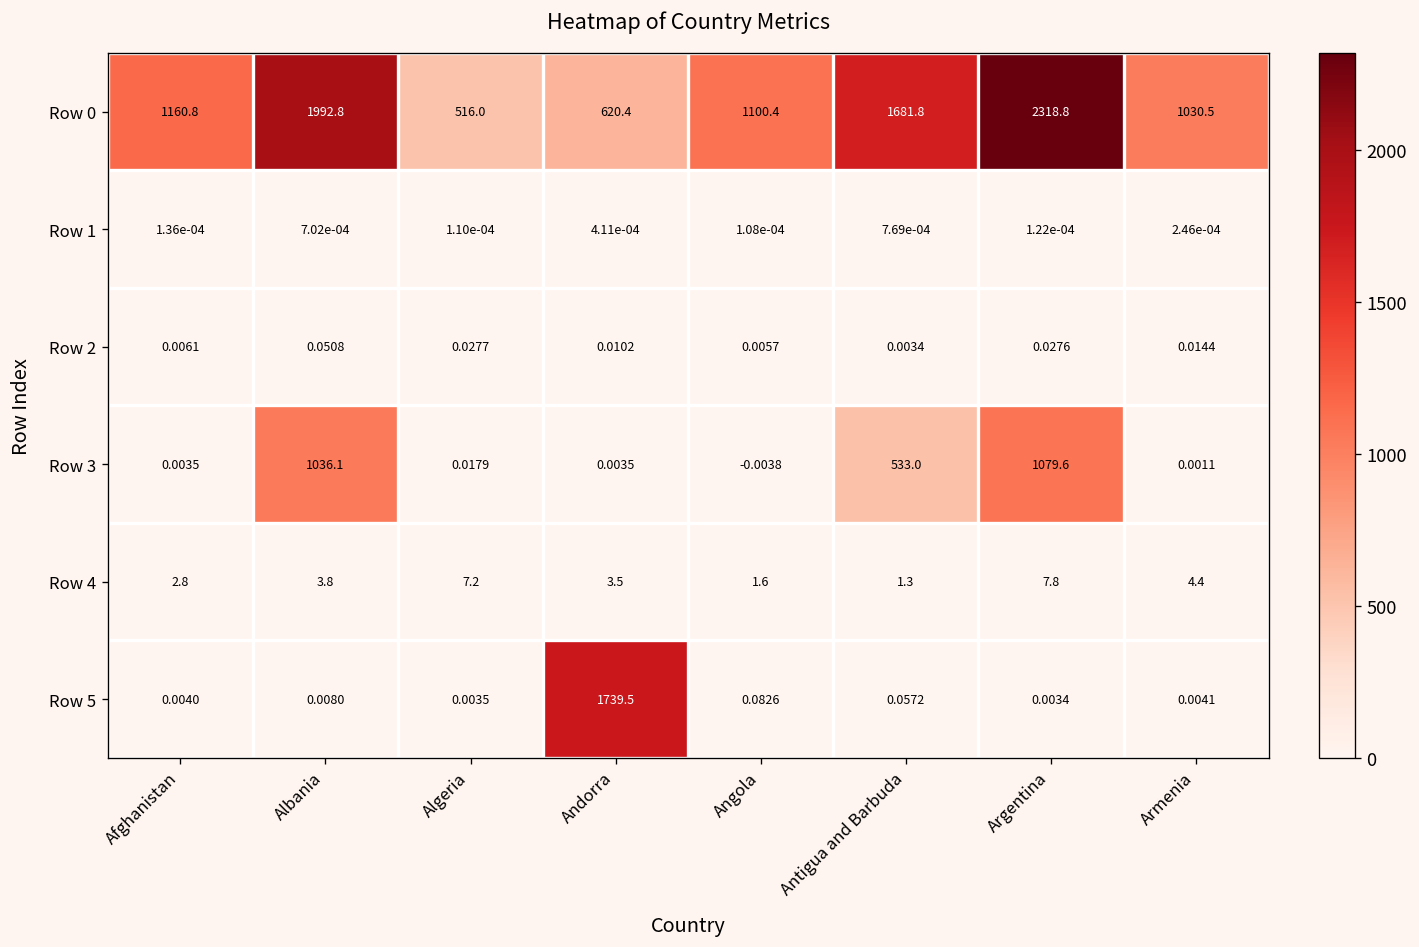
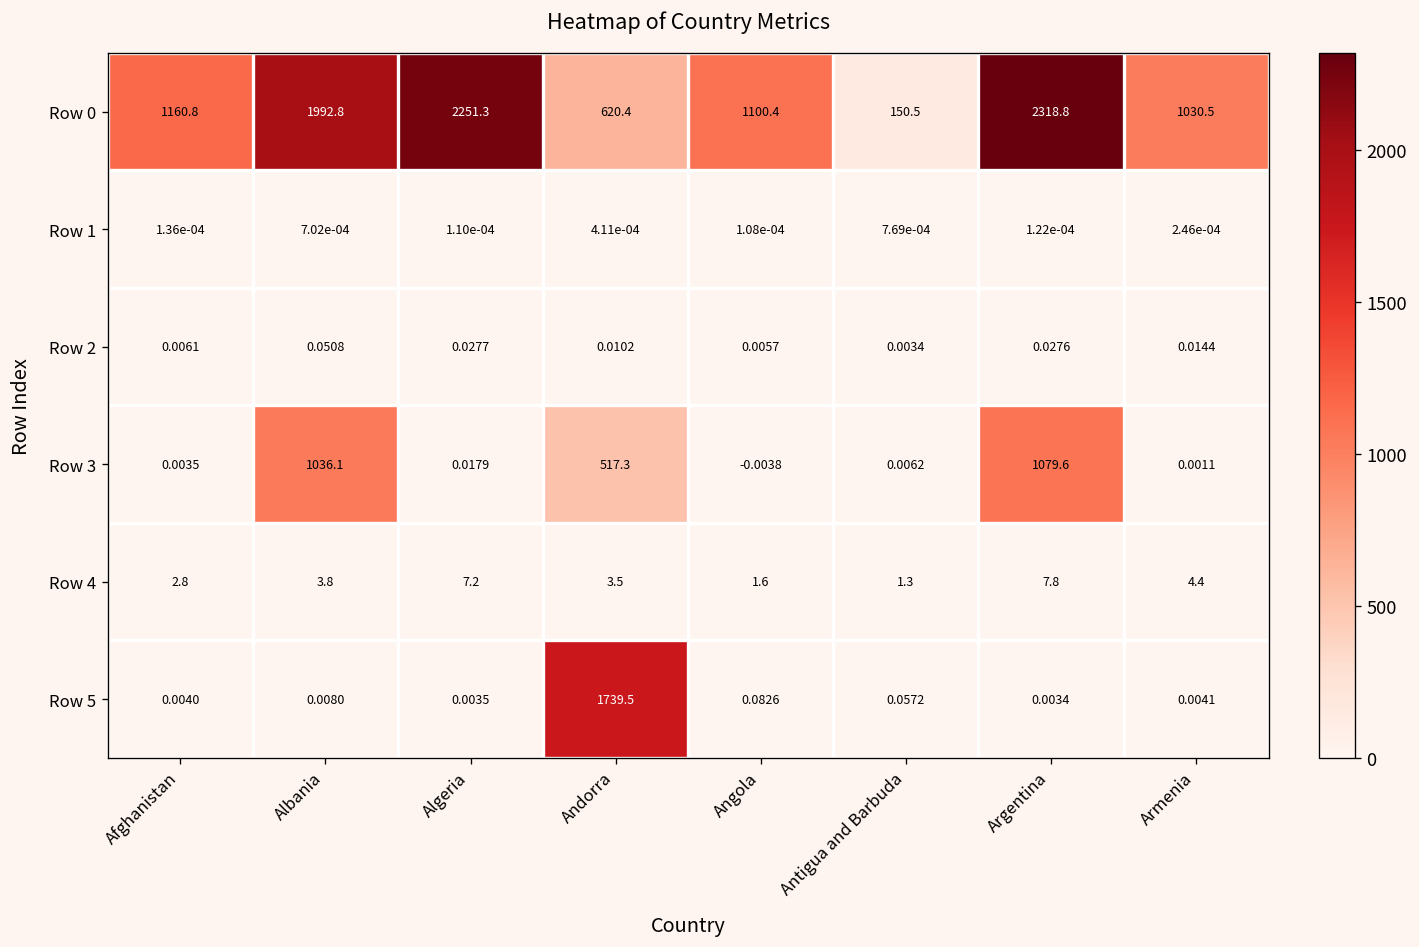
Row 0, Algeria: 516.0 -> 2251.3
Row 0, Antigua and Barbuda: 1681.8 -> 150.5
Row 3, Andorra: 0.0035 -> 517.3
Row 3, Antigua and Barbuda: 533.0 -> 0.0062
